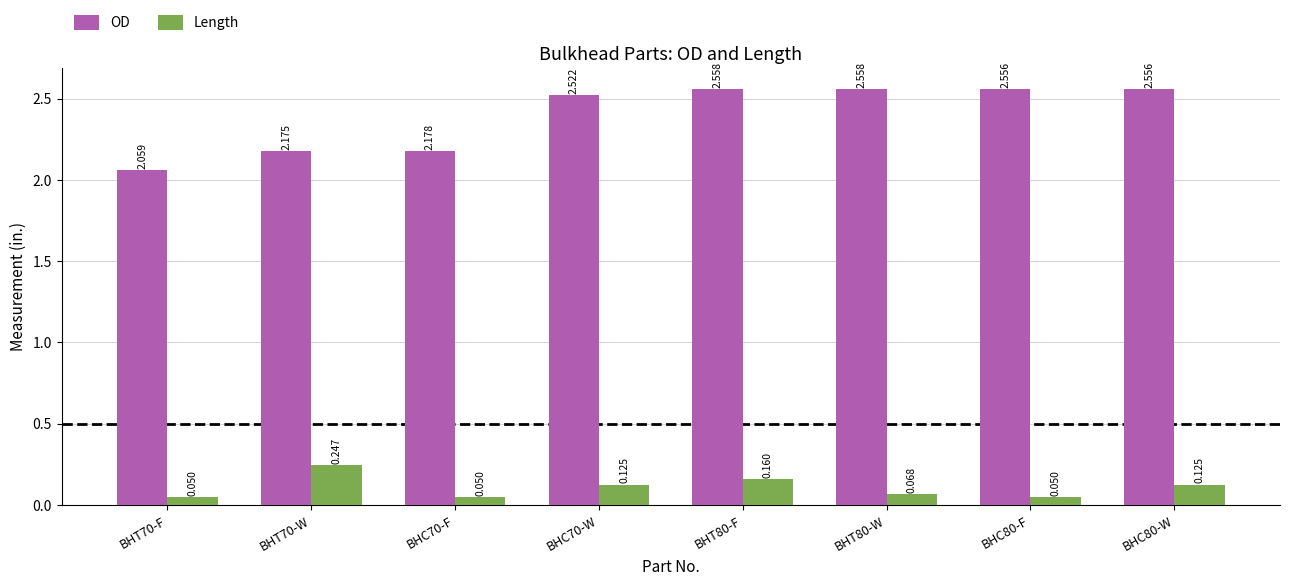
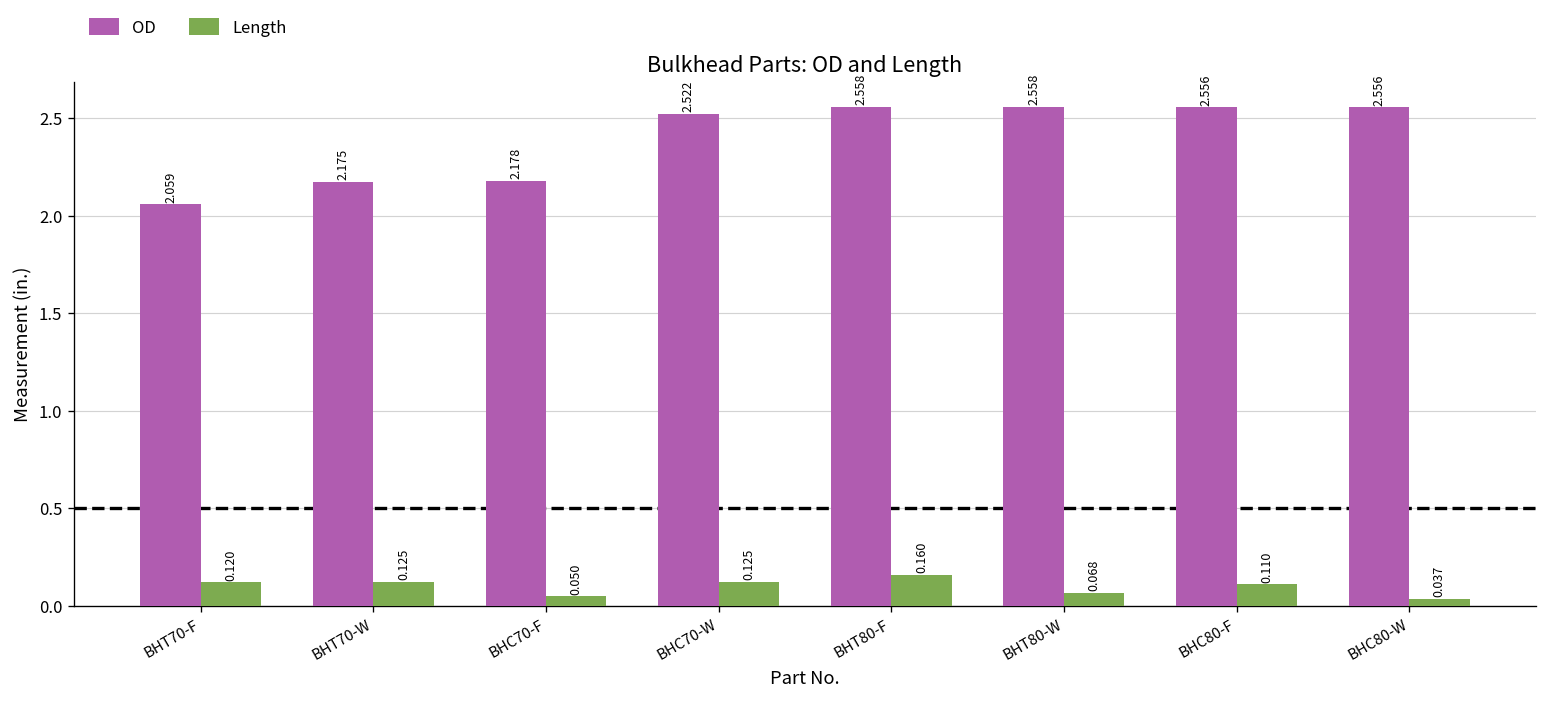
Length, BHT70-F: 0.050 -> 0.120
Length, BHT70-W: 0.247 -> 0.125
Length, BHC80-F: 0.050 -> 0.110
Length, BHC80-W: 0.125 -> 0.037
